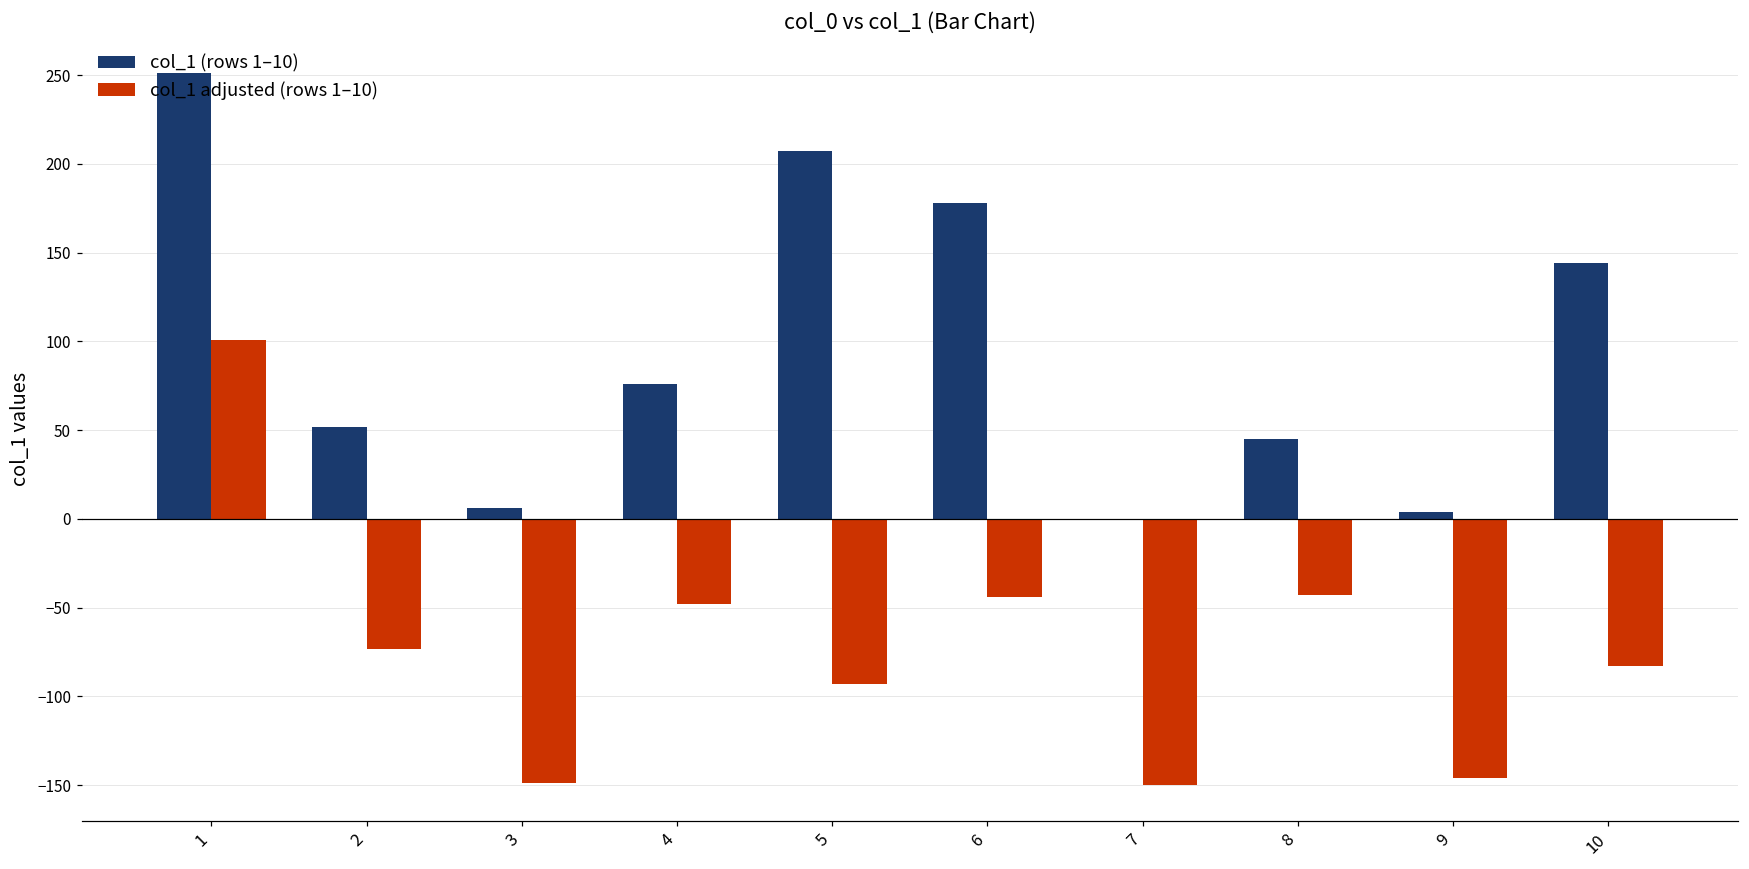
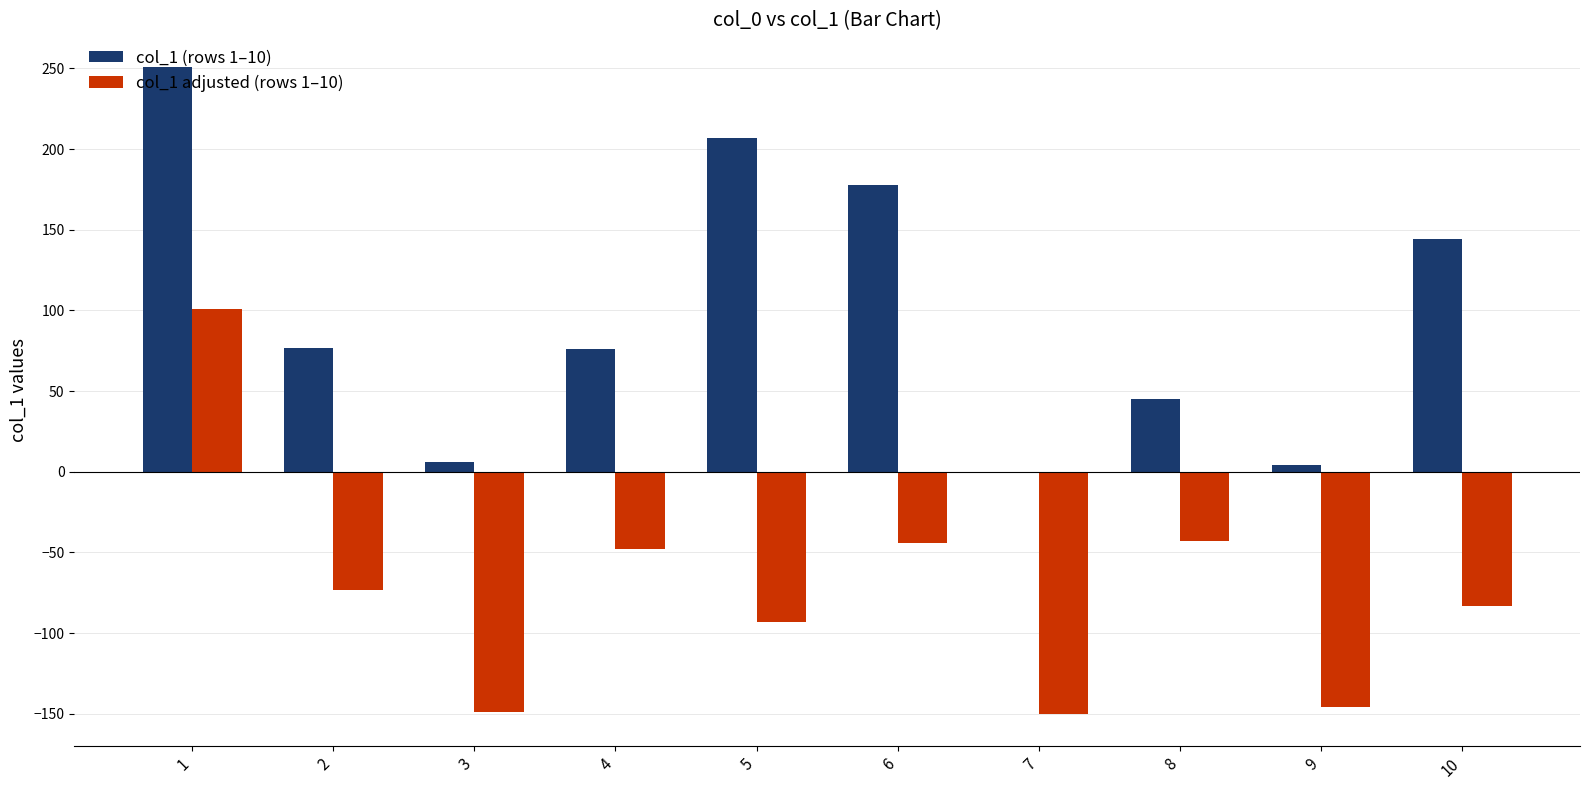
col_1 (rows 1–10), 2: 52 -> 77
